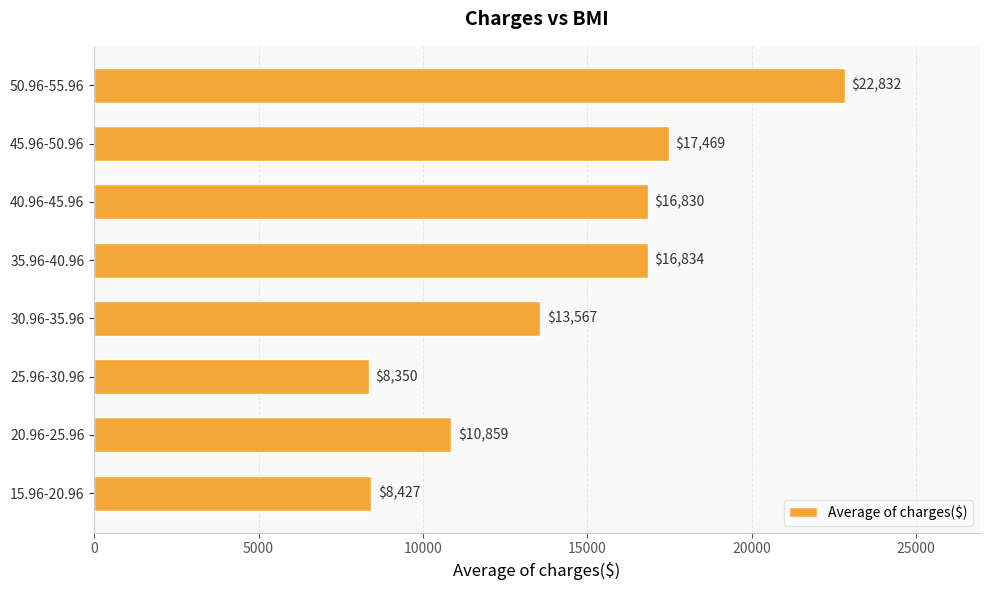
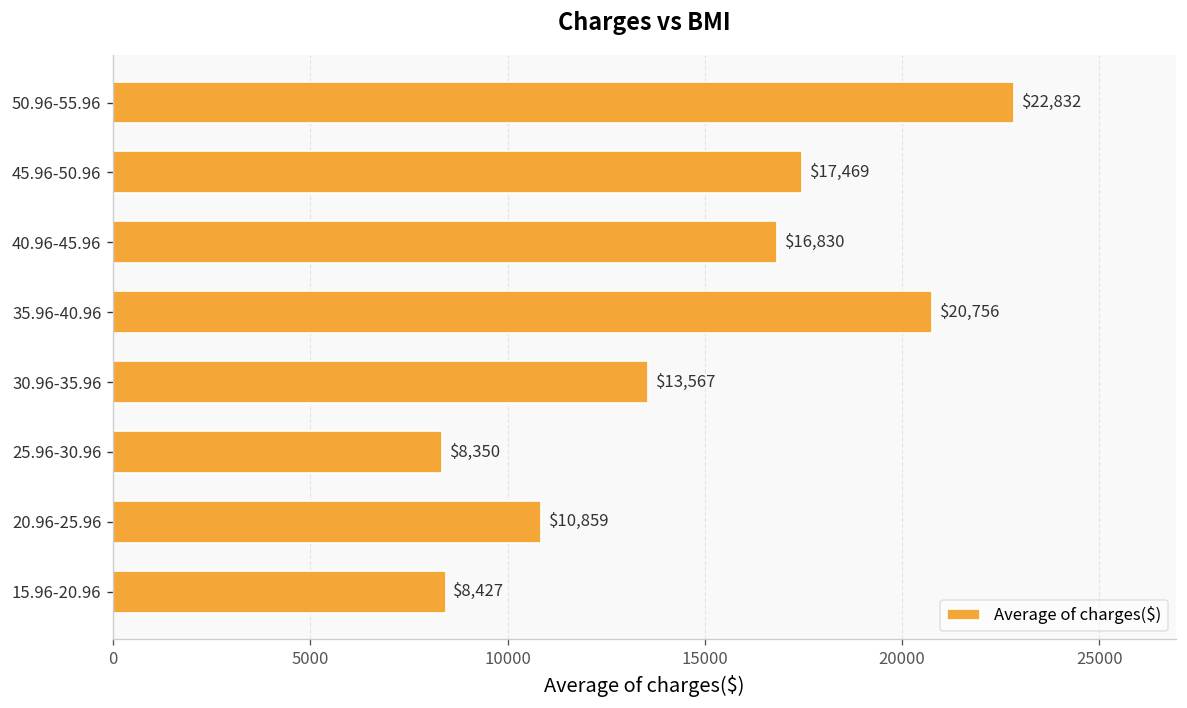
35.96-40.96: $16,834 -> $20,756
